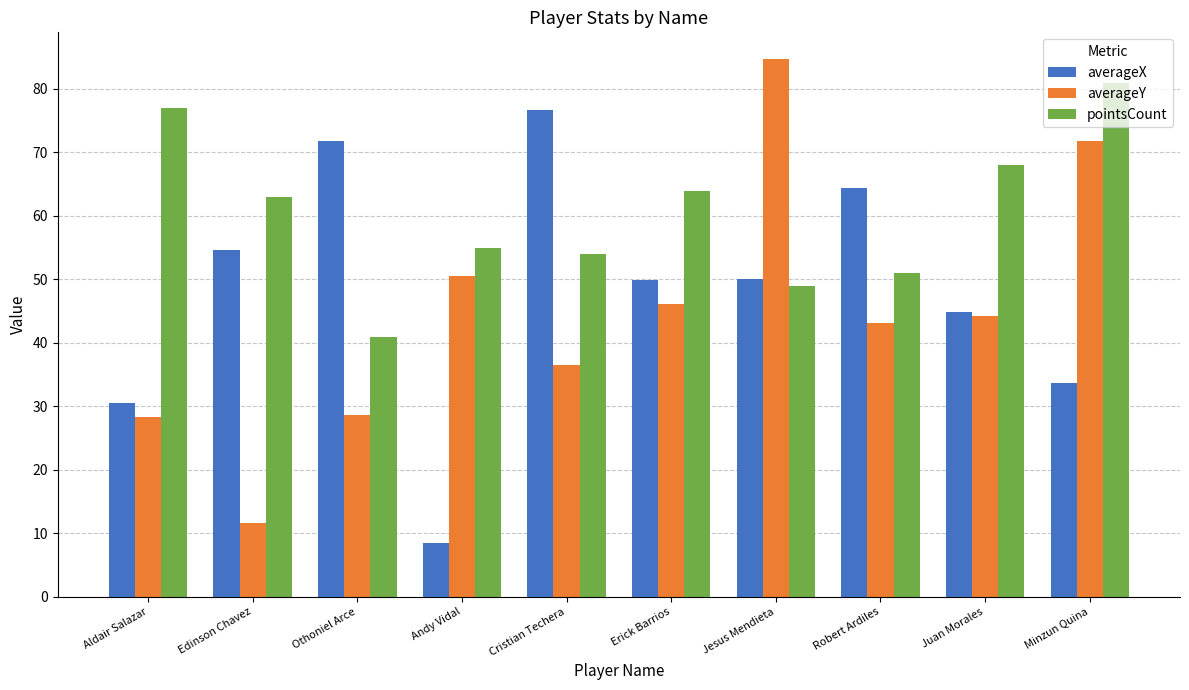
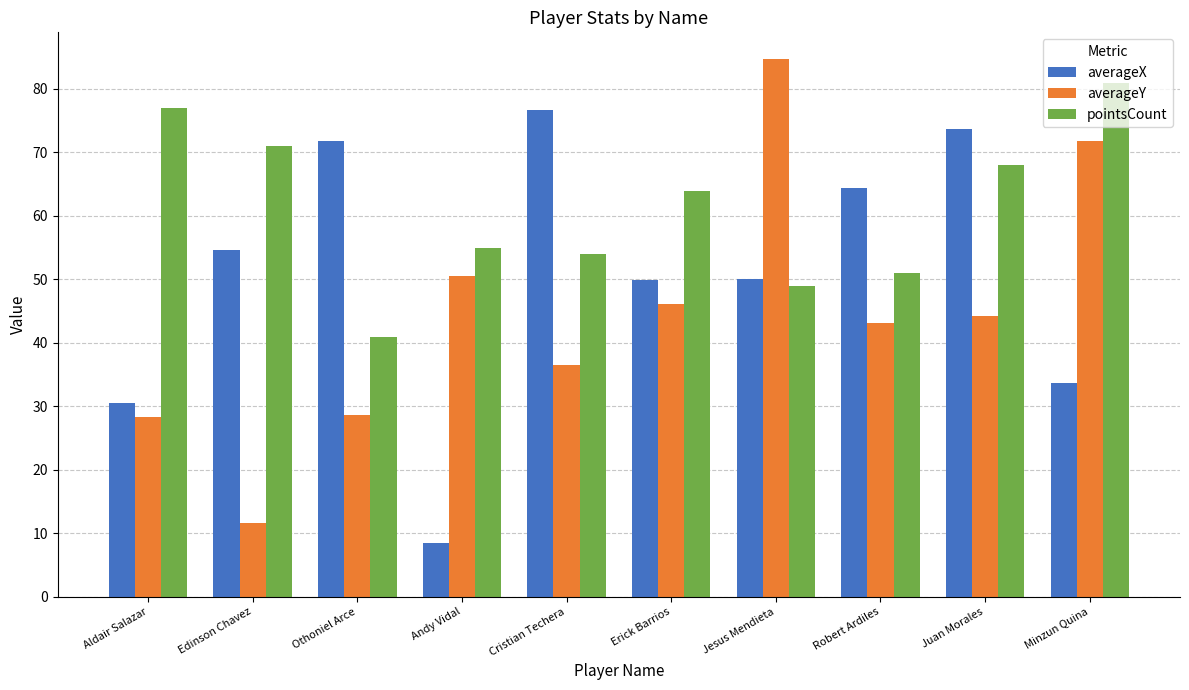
pointsCount, Edinson Chavez: 63 -> 71
averageX, Juan Morales: 45 -> 74
